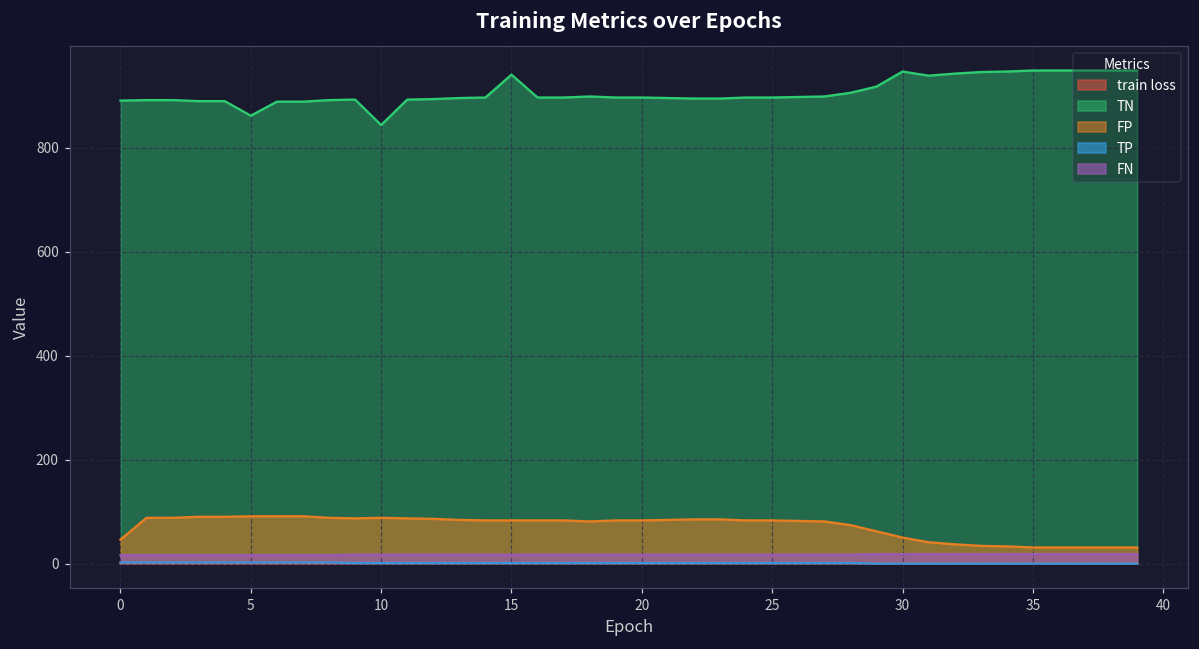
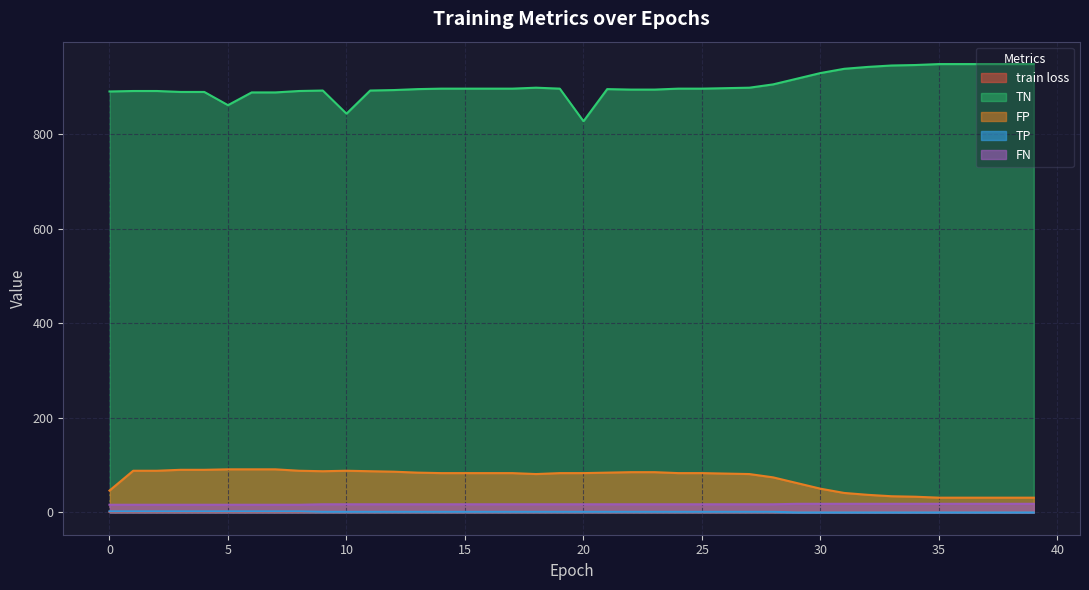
TN, 15: 940 -> 900
TN, 20: 900 -> 830
TN, 30: 950 -> 930
